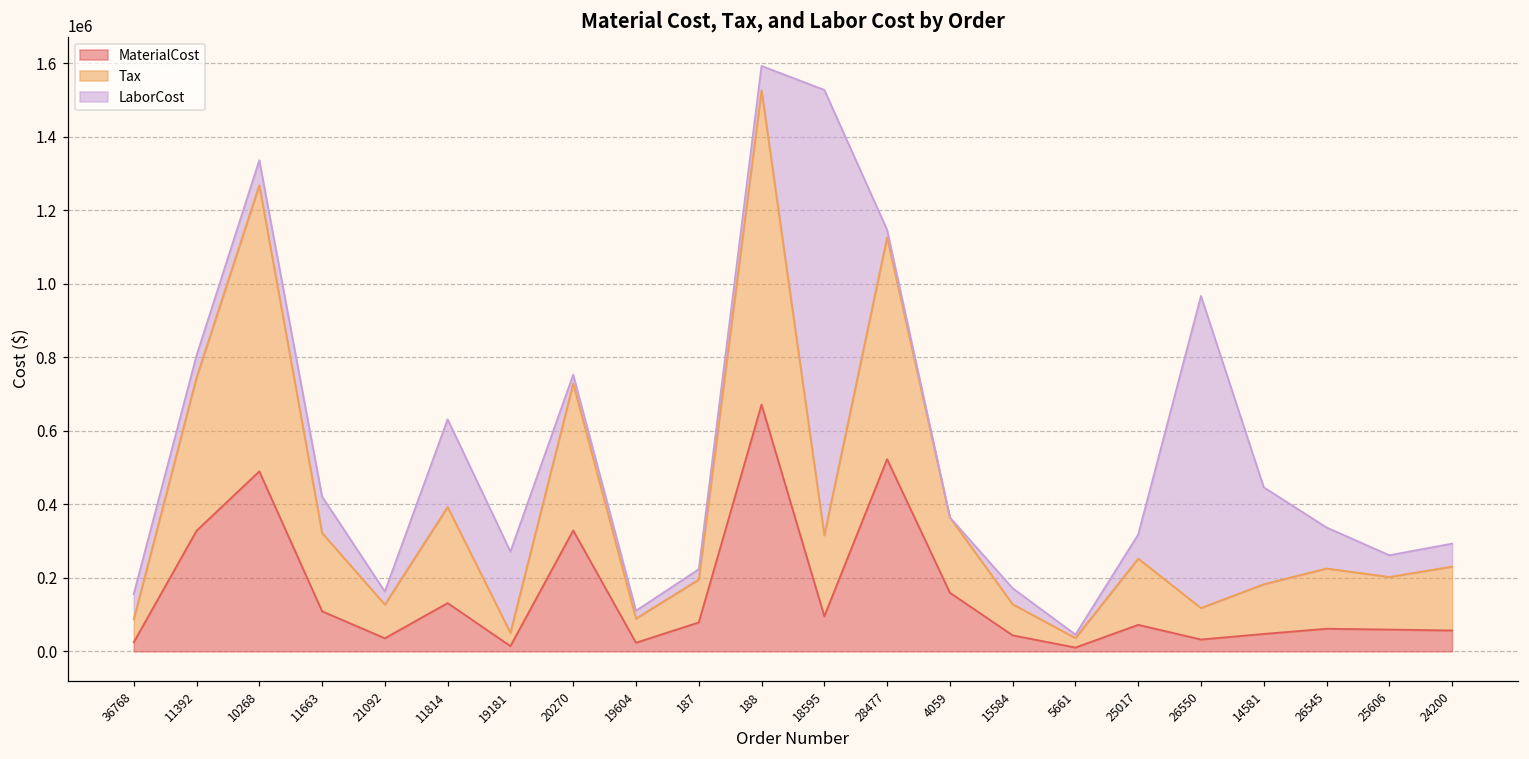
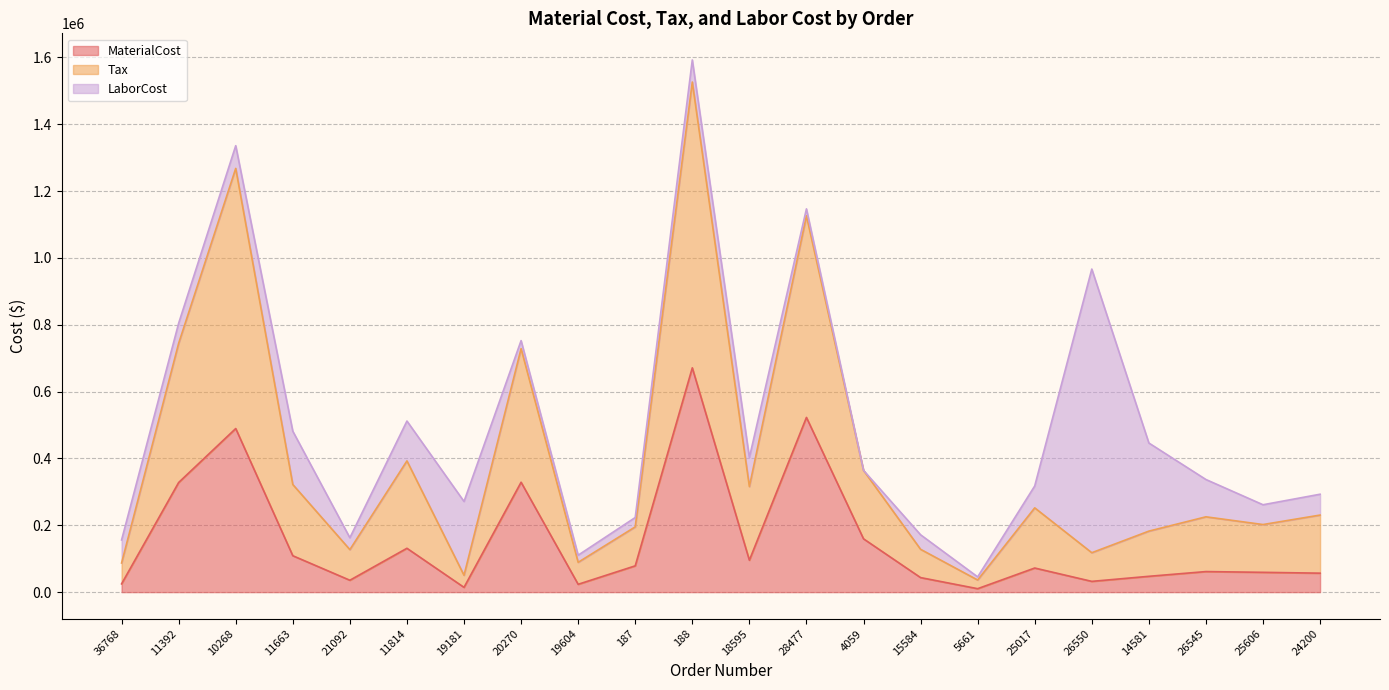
LaborCost, 11663: 100000 -> 160000
LaborCost, 11814: 240000 -> 120000
LaborCost, 18595: 1210000 -> 90000
